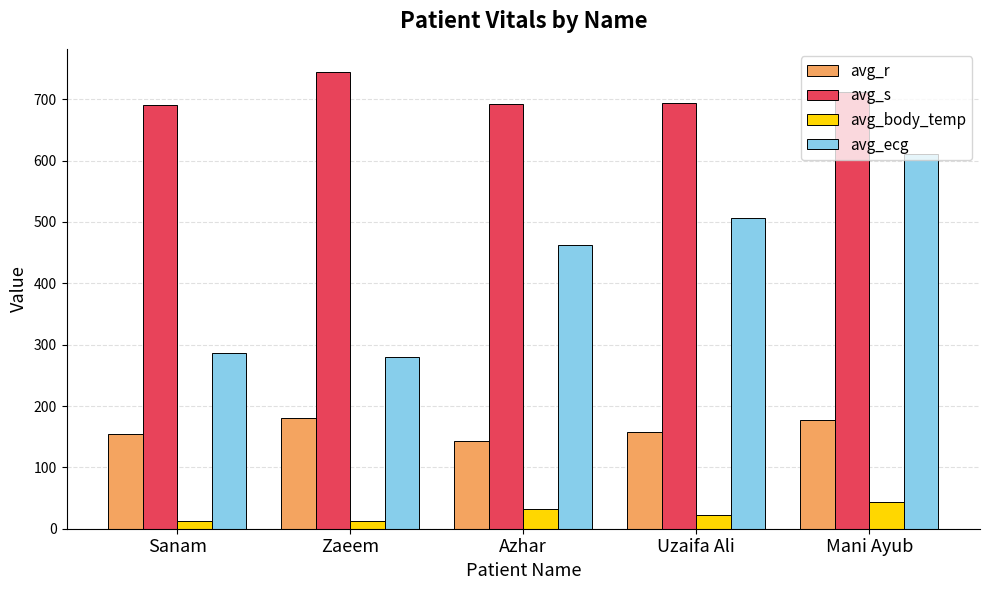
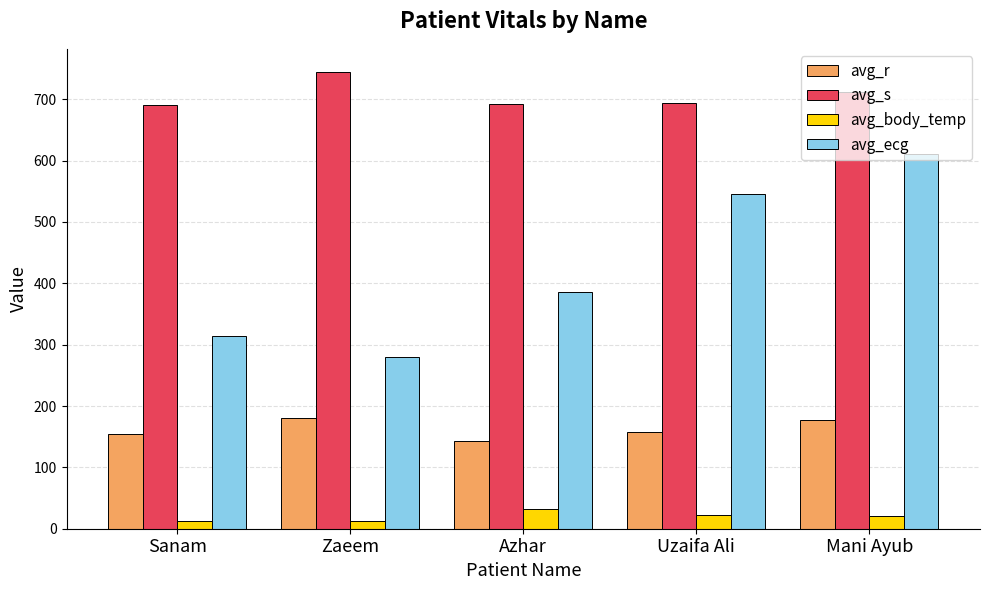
avg_ecg, Sanam: 290 -> 310
avg_ecg, Azhar: 460 -> 390
avg_ecg, Uzaifa Ali: 510 -> 550
avg_body_temp, Mani Ayub: 40 -> 20
